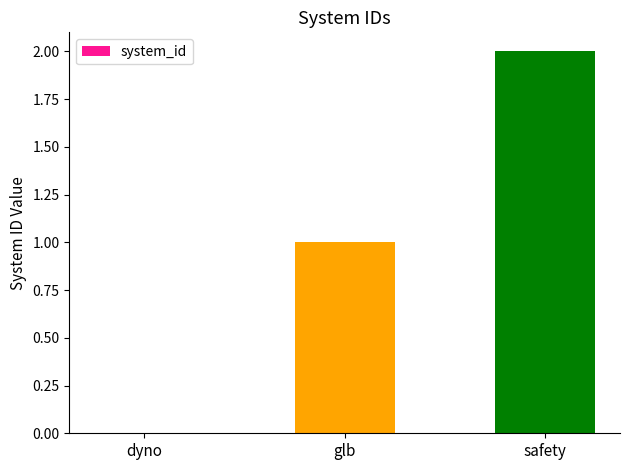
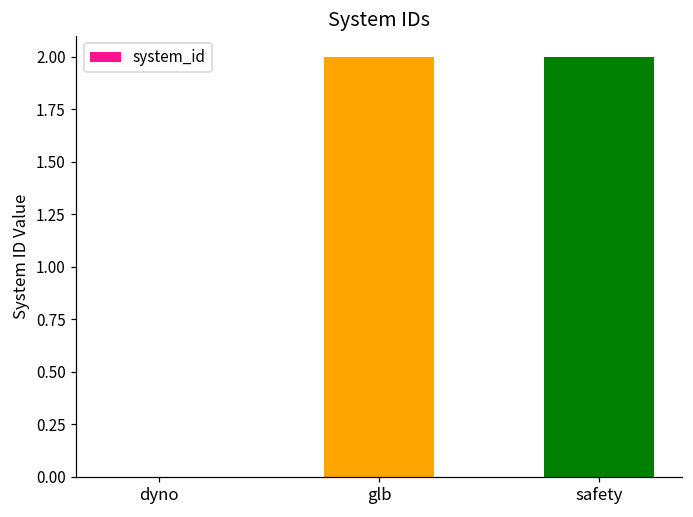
glb: 1 -> 2
